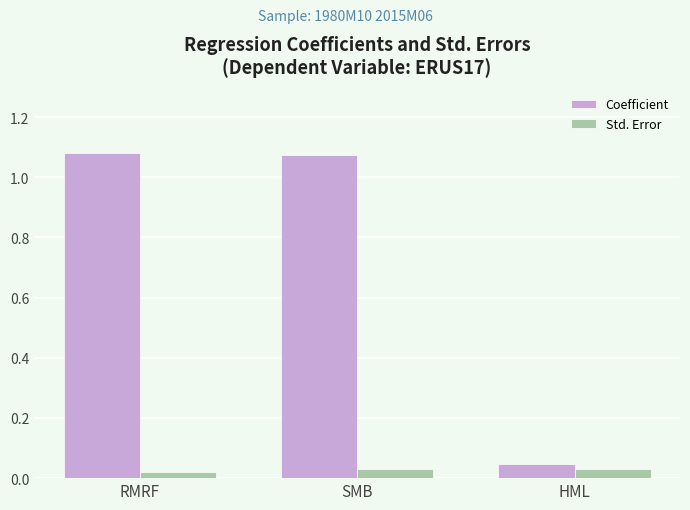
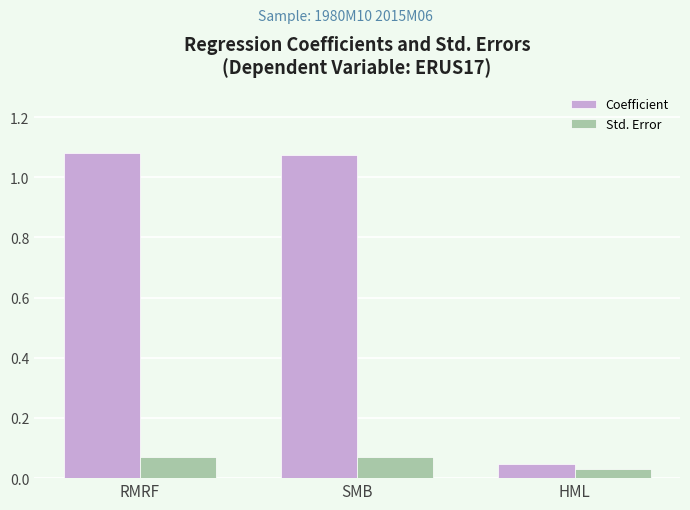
Std. Error, RMRF: 0.02 -> 0.07
Std. Error, SMB: 0.03 -> 0.07
